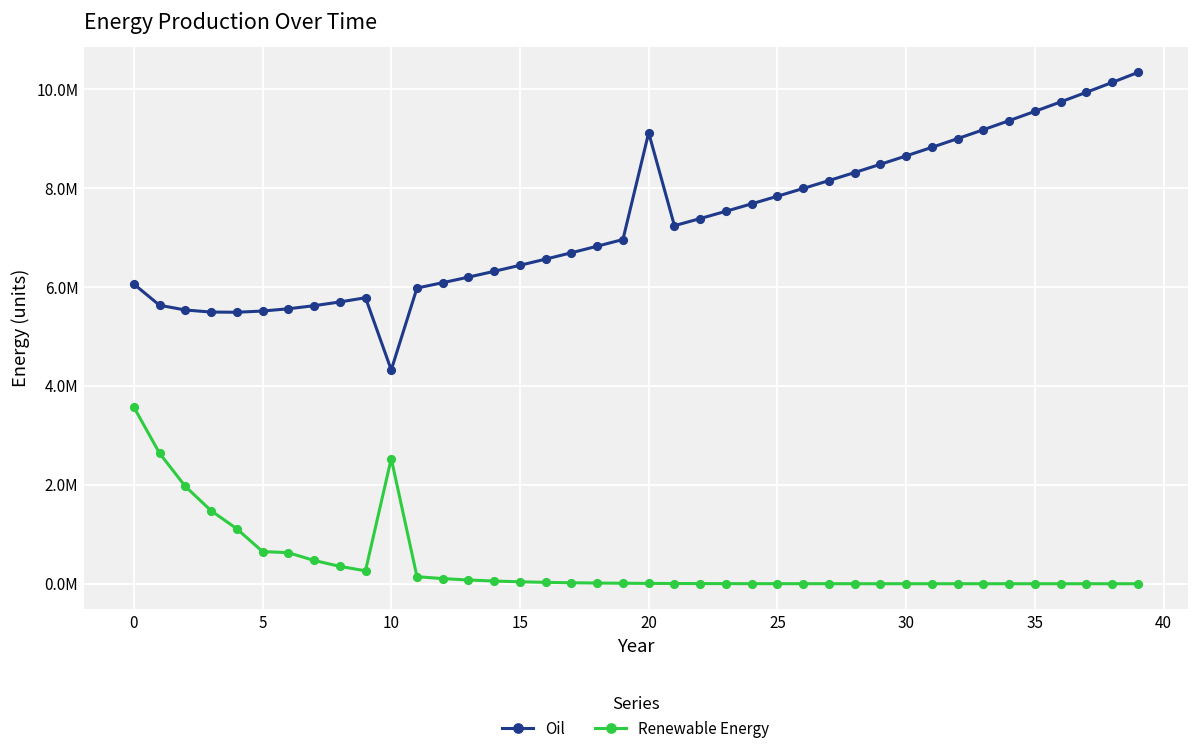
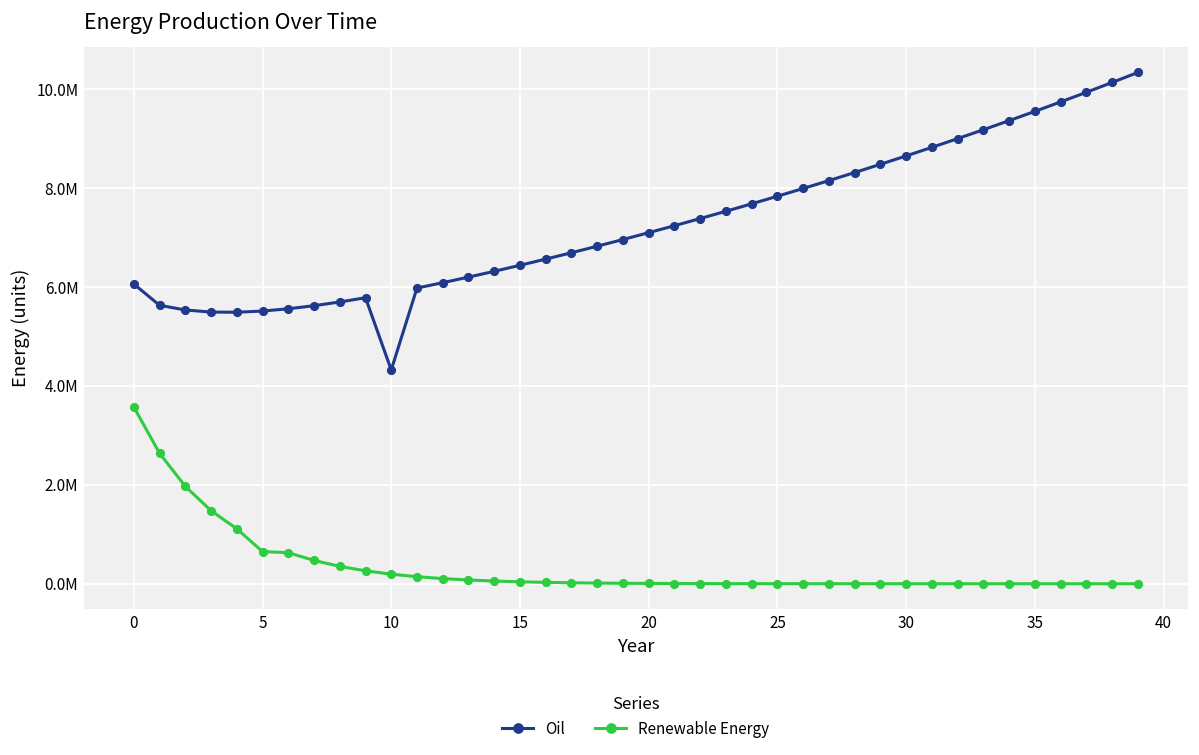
Renewable Energy, 10: 2500000 -> 200000
Oil, 20: 9100000 -> 7100000
